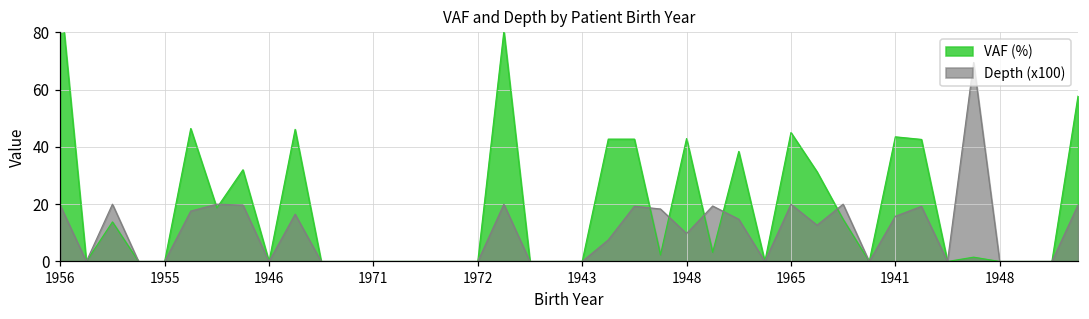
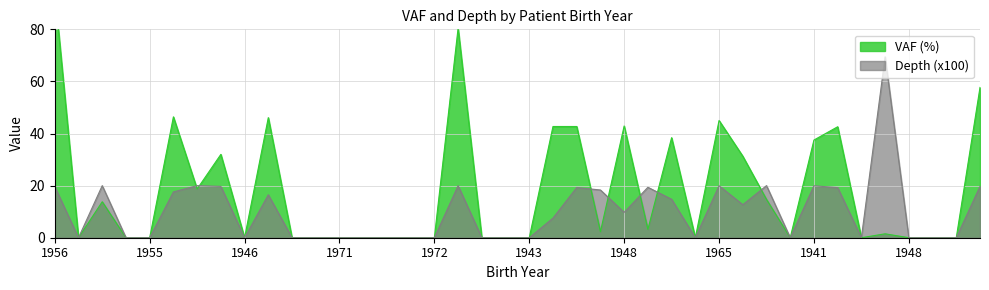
VAF (%), 1941: 44 -> 38
Depth (x100), 1941: 16 -> 20
